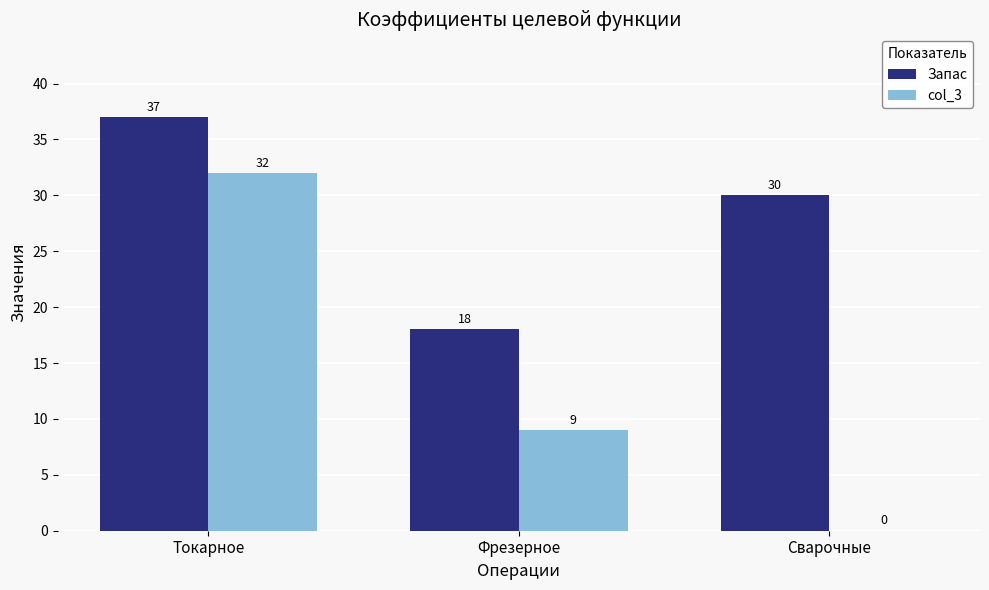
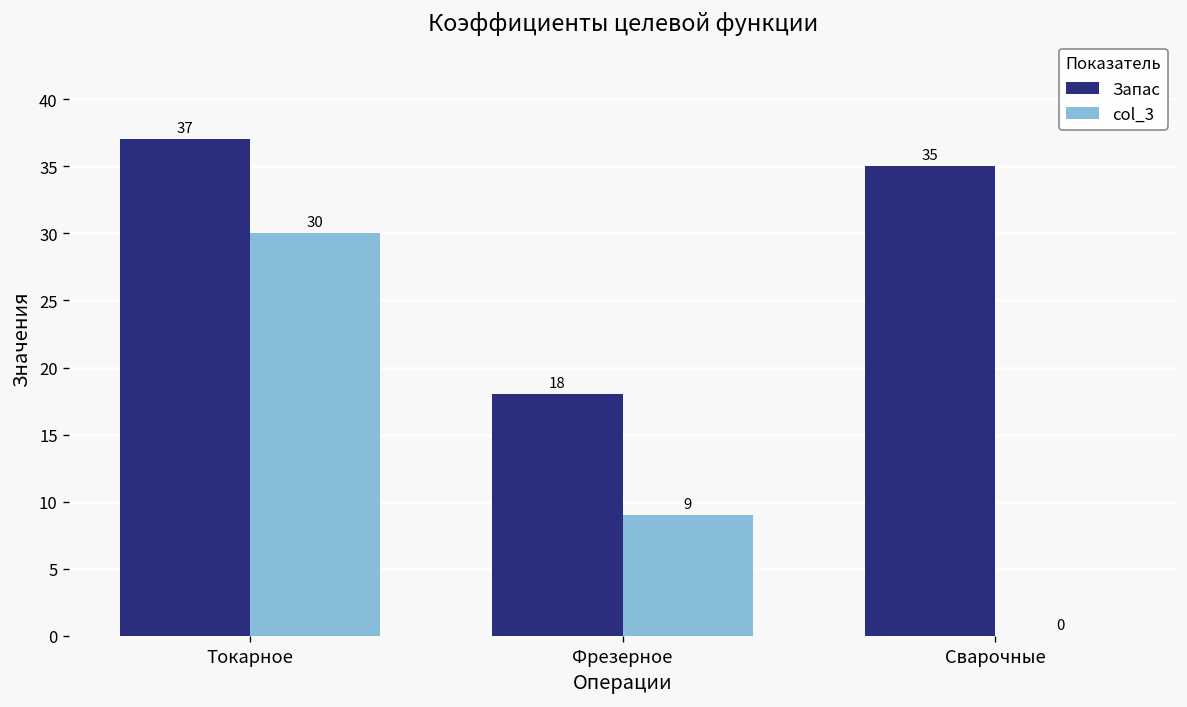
col_3, Токарное: 32 -> 30
Запас, Сварочные: 30 -> 35
